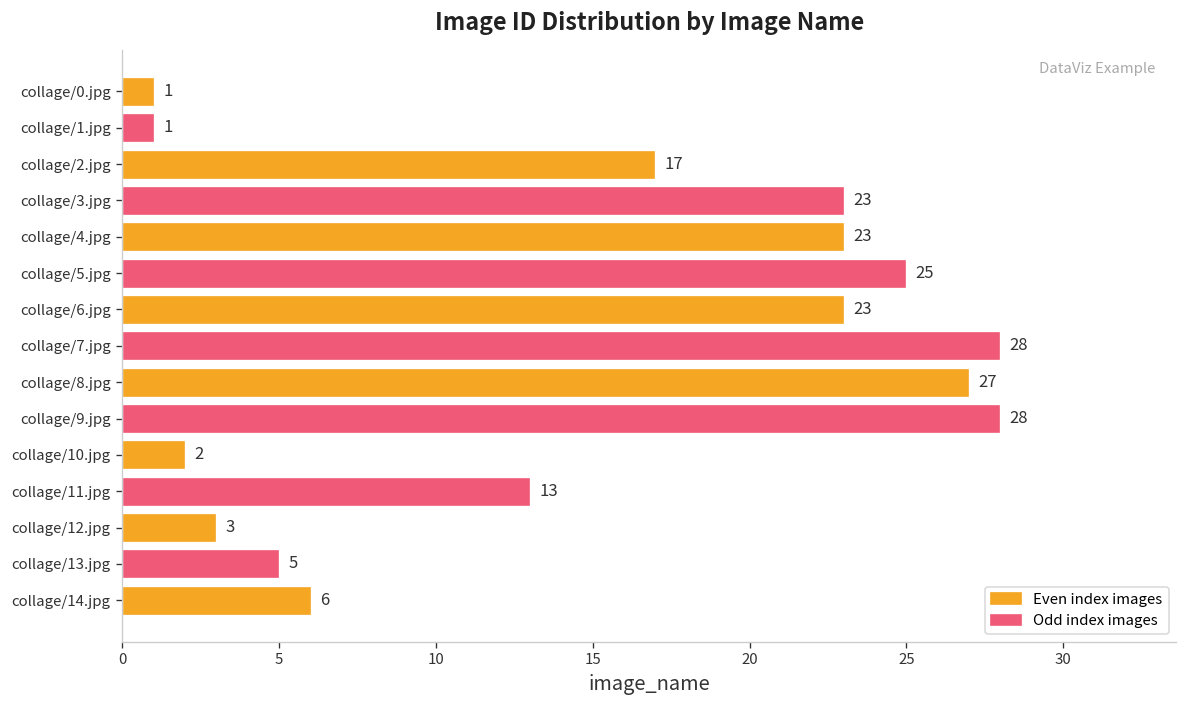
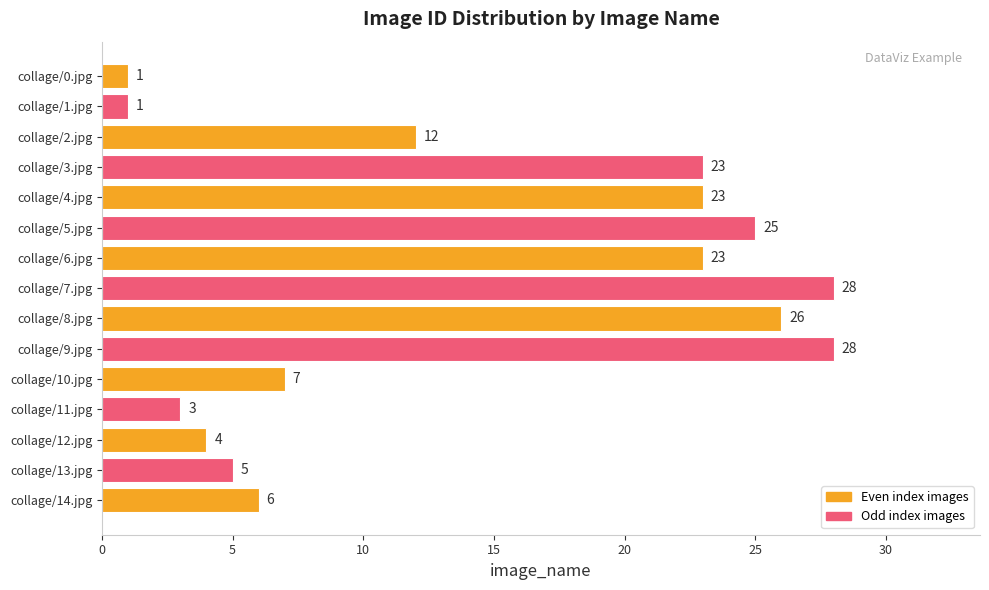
collage/2.jpg: 17 -> 12
collage/8.jpg: 27 -> 26
collage/10.jpg: 2 -> 7
collage/11.jpg: 13 -> 3
collage/12.jpg: 3 -> 4
